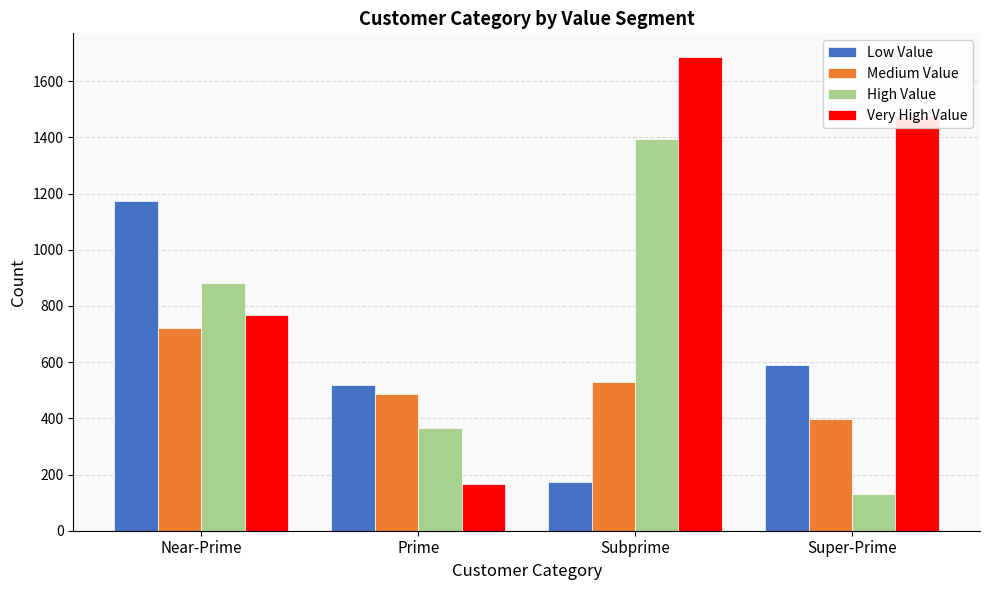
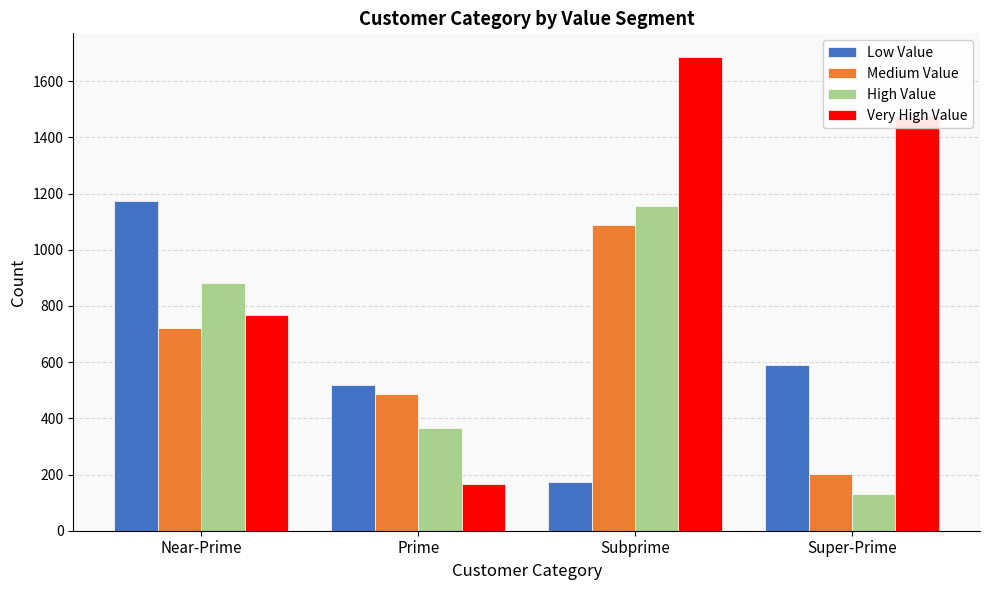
Medium Value, Subprime: 530 -> 1090
High Value, Subprime: 1390 -> 1150
Medium Value, Super-Prime: 400 -> 200
